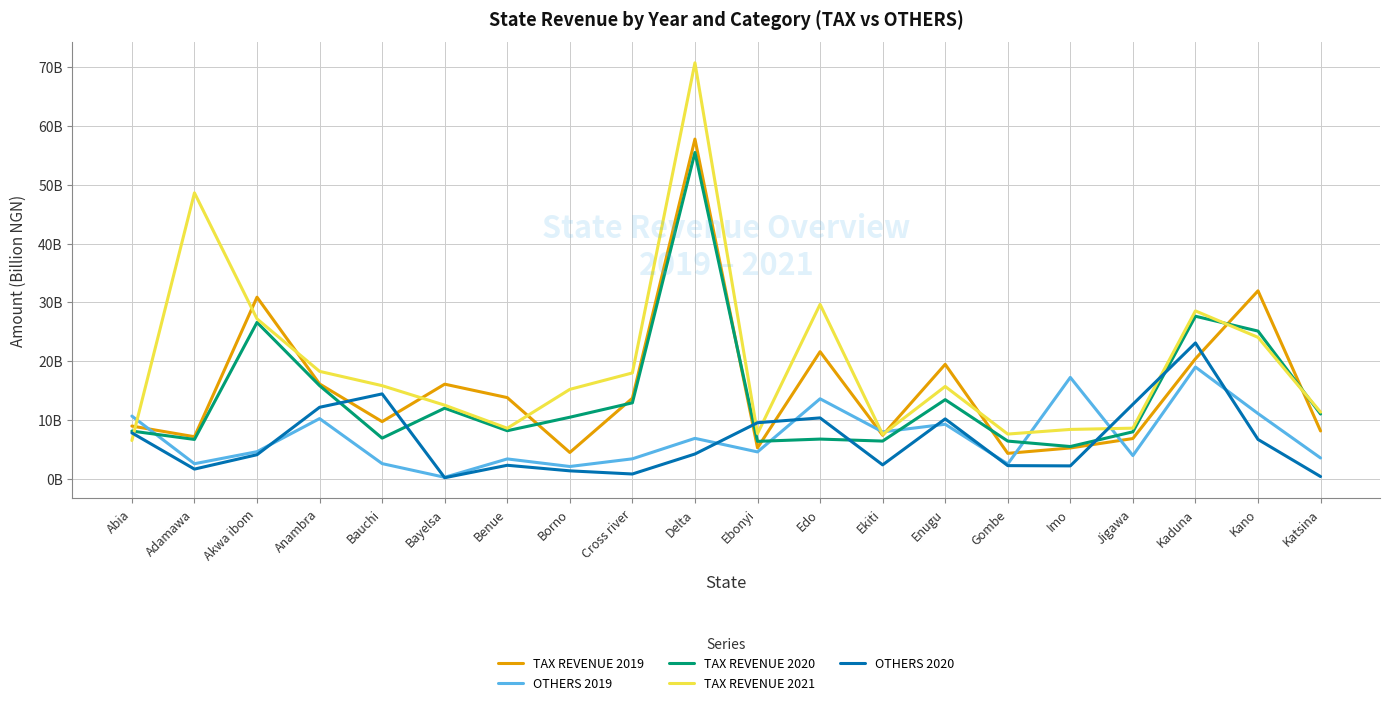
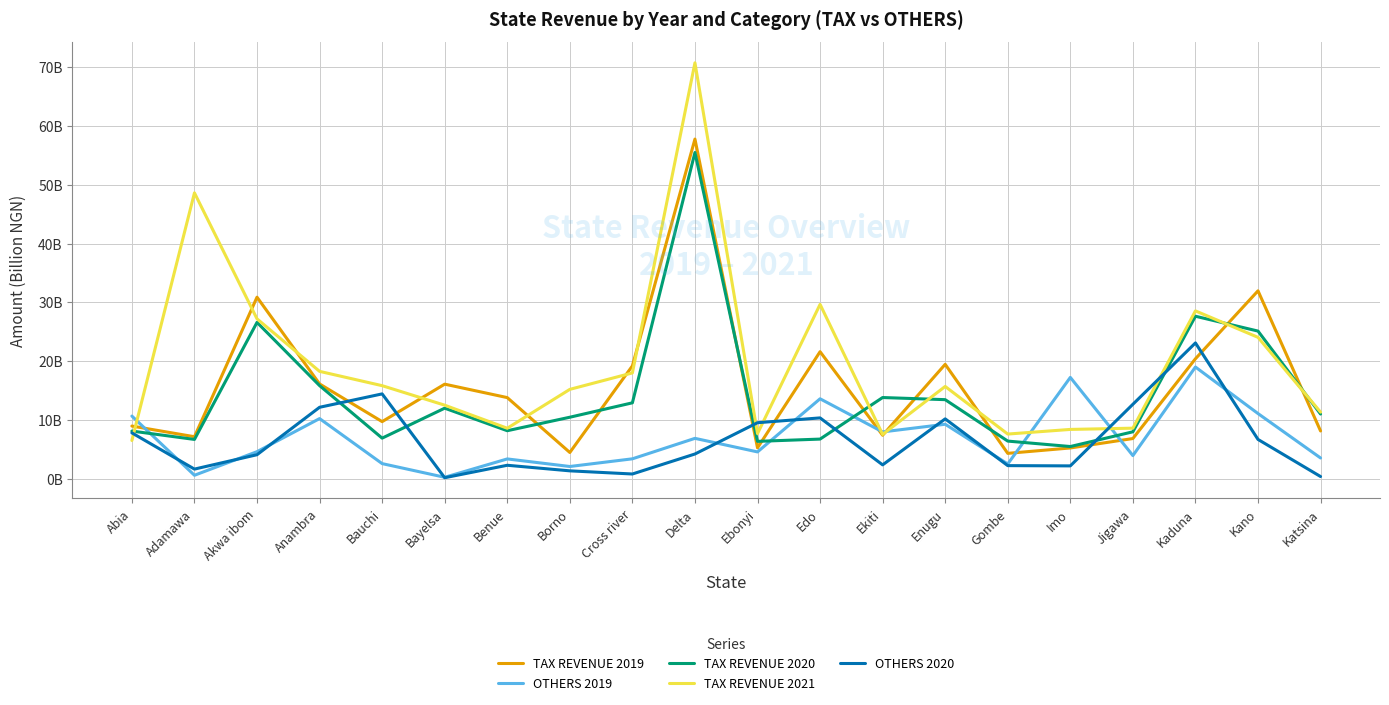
OTHERS 2019, Adamawa: 3000000000 -> 1000000000
TAX REVENUE 2019, Cross river: 14000000000 -> 19000000000
TAX REVENUE 2020, Ekiti: 6000000000 -> 14000000000
